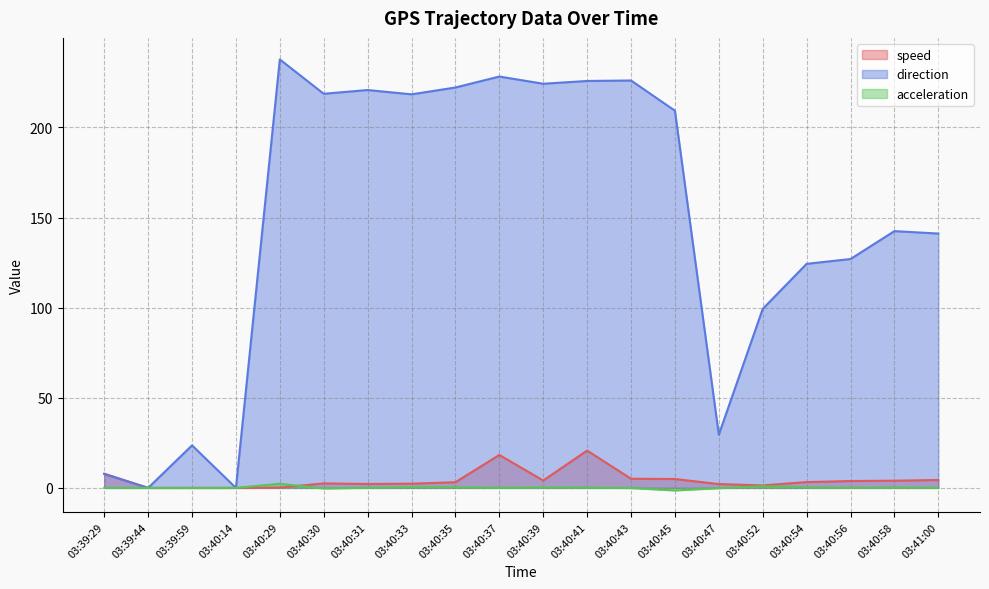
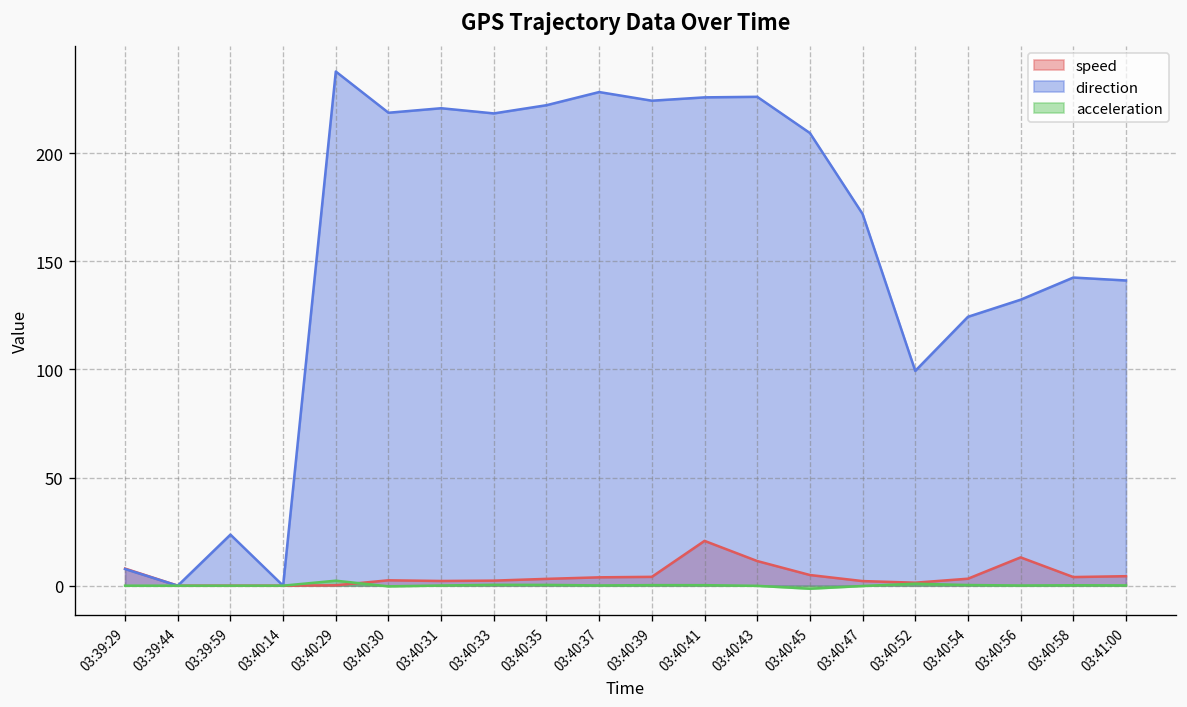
speed, 03:40:37: 18 -> 4
speed, 03:40:43: 5 -> 11
direction, 03:40:47: 30 -> 172
speed, 03:40:56: 4 -> 13
direction, 03:40:56: 127 -> 132
